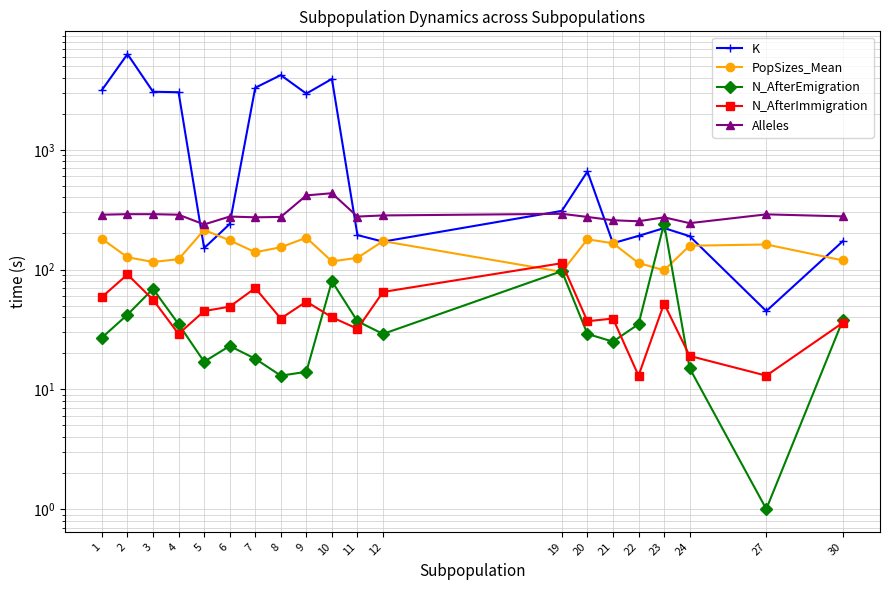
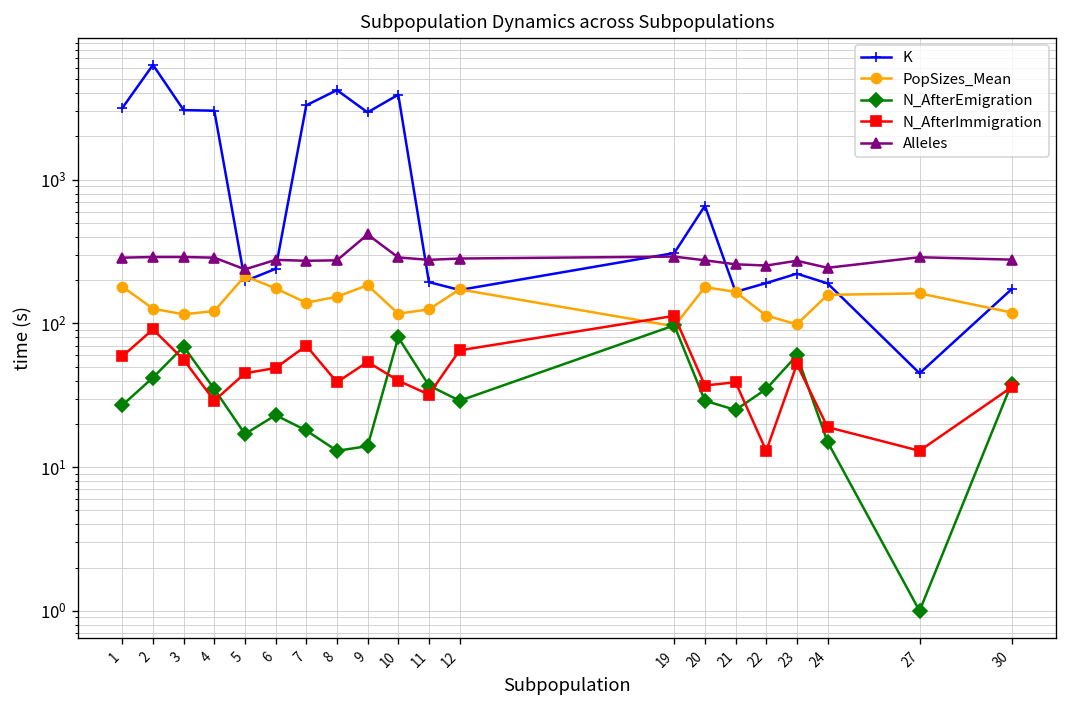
K, 5: 150 -> 200
Alleles, 10: 430 -> 290
N_AfterEmigration, 23: 240 -> 60
